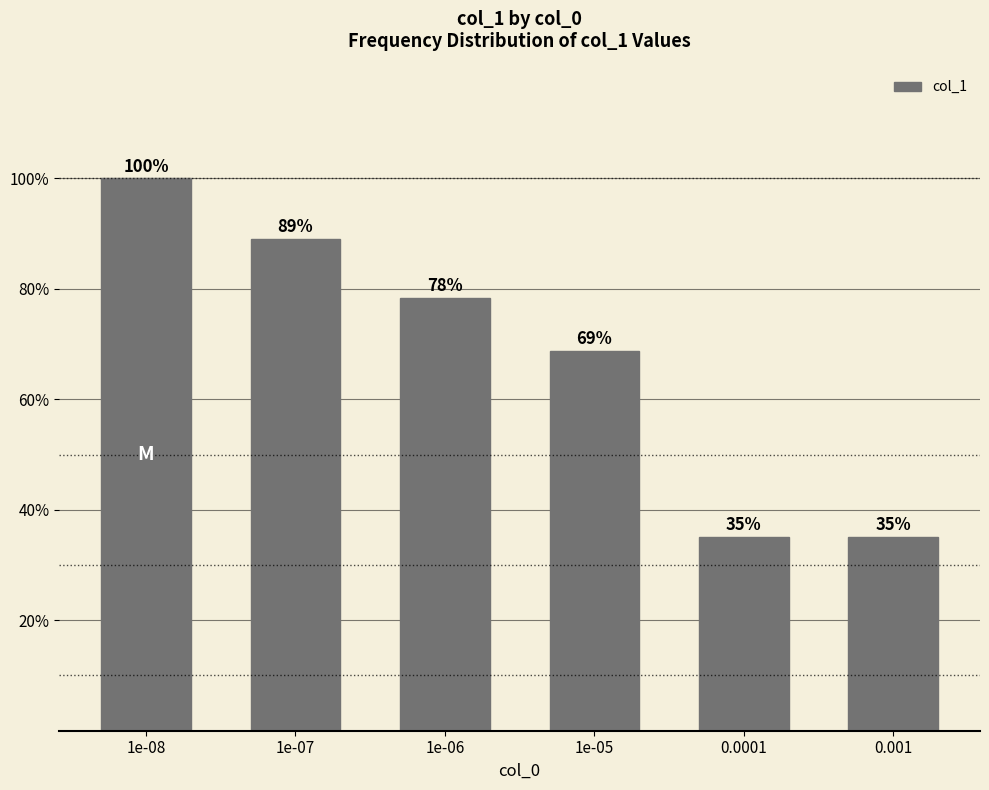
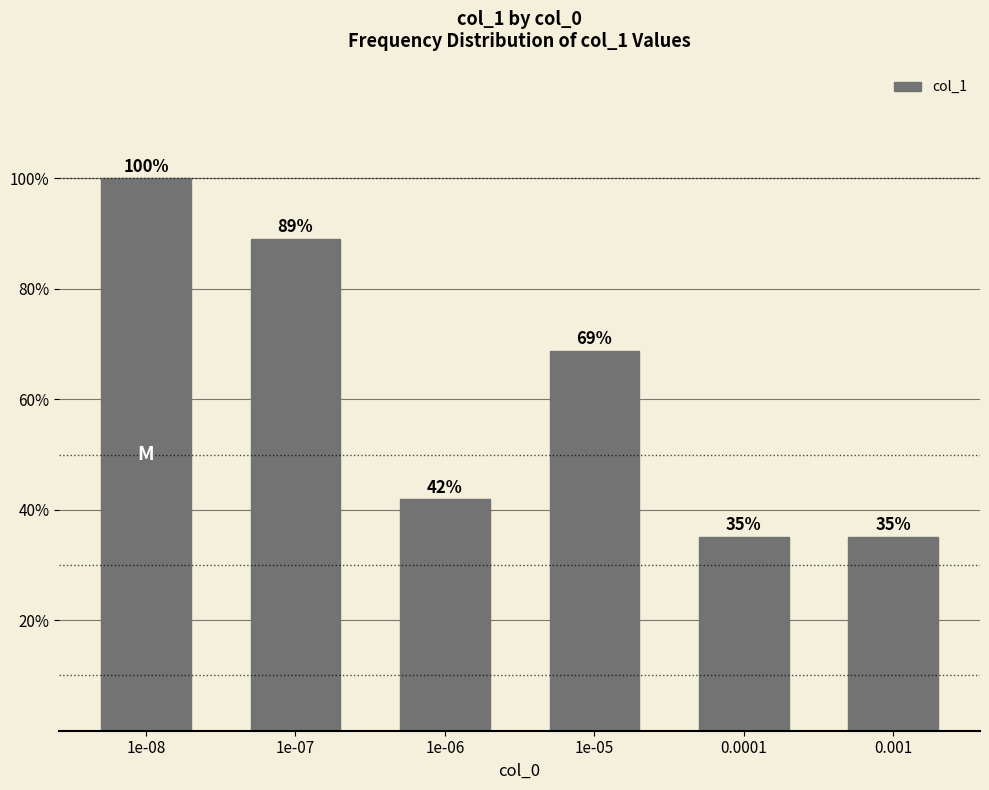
1e-06: 78% -> 42%
